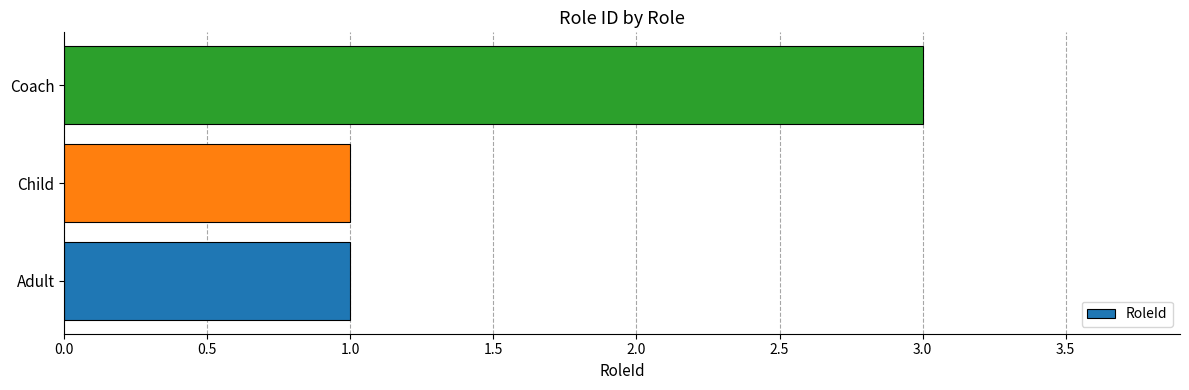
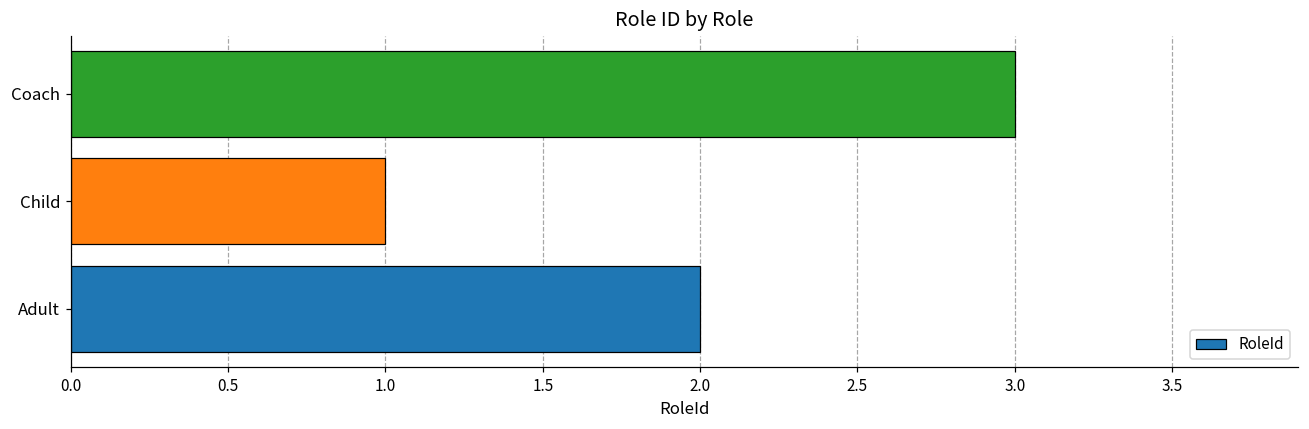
Adult: 1 -> 2
